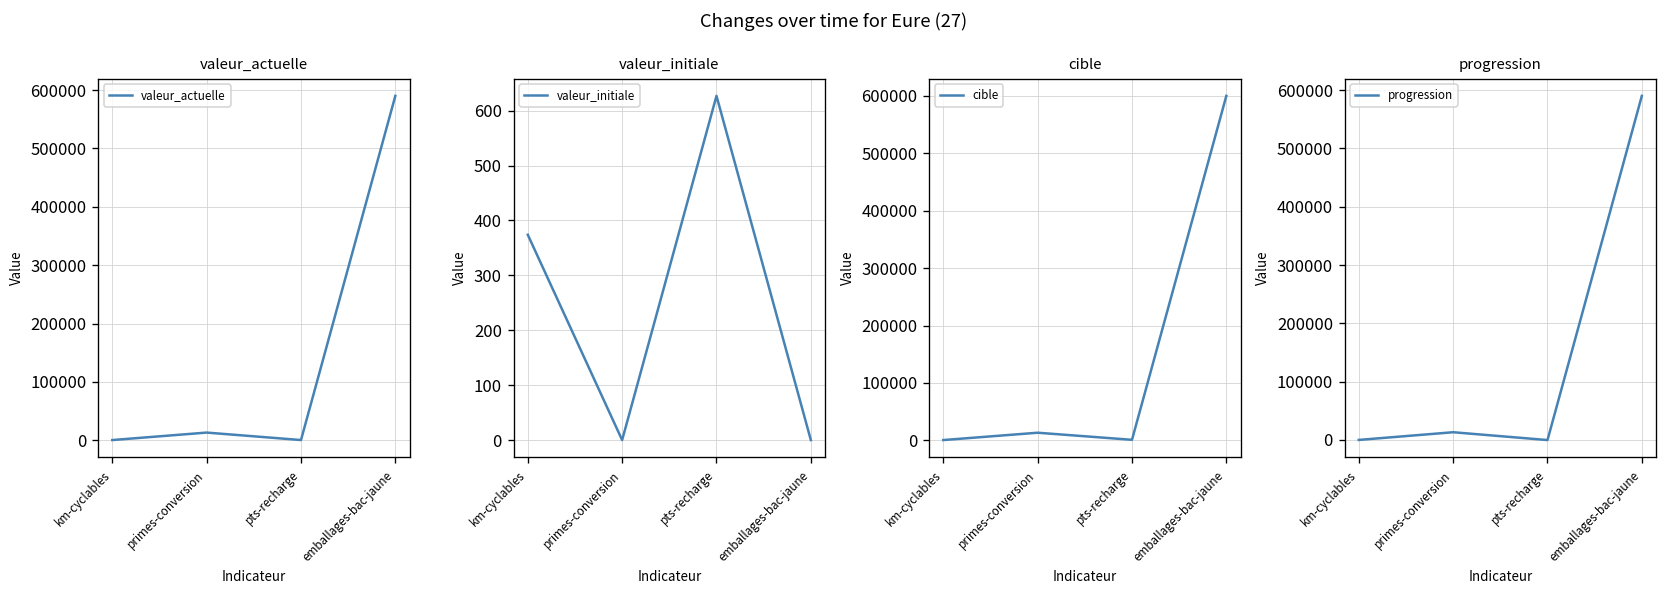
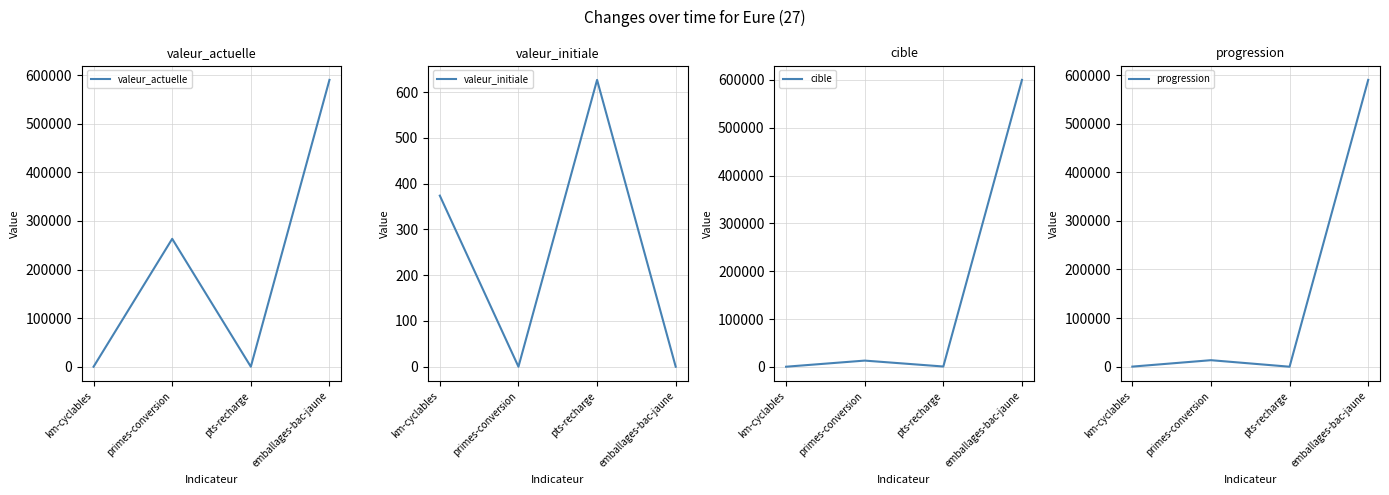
valeur_actuelle, primes-conversion: 10000 -> 260000
